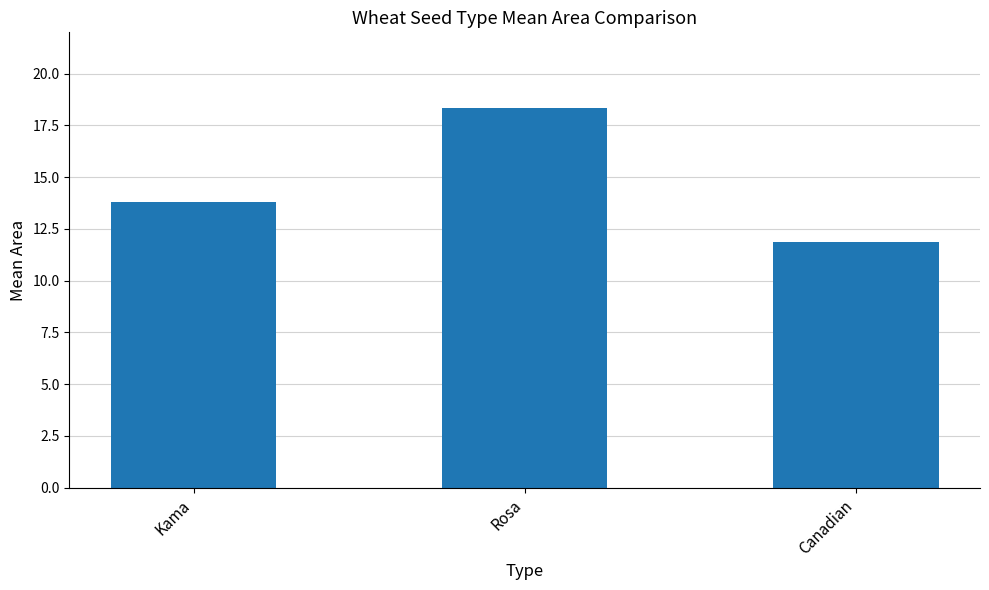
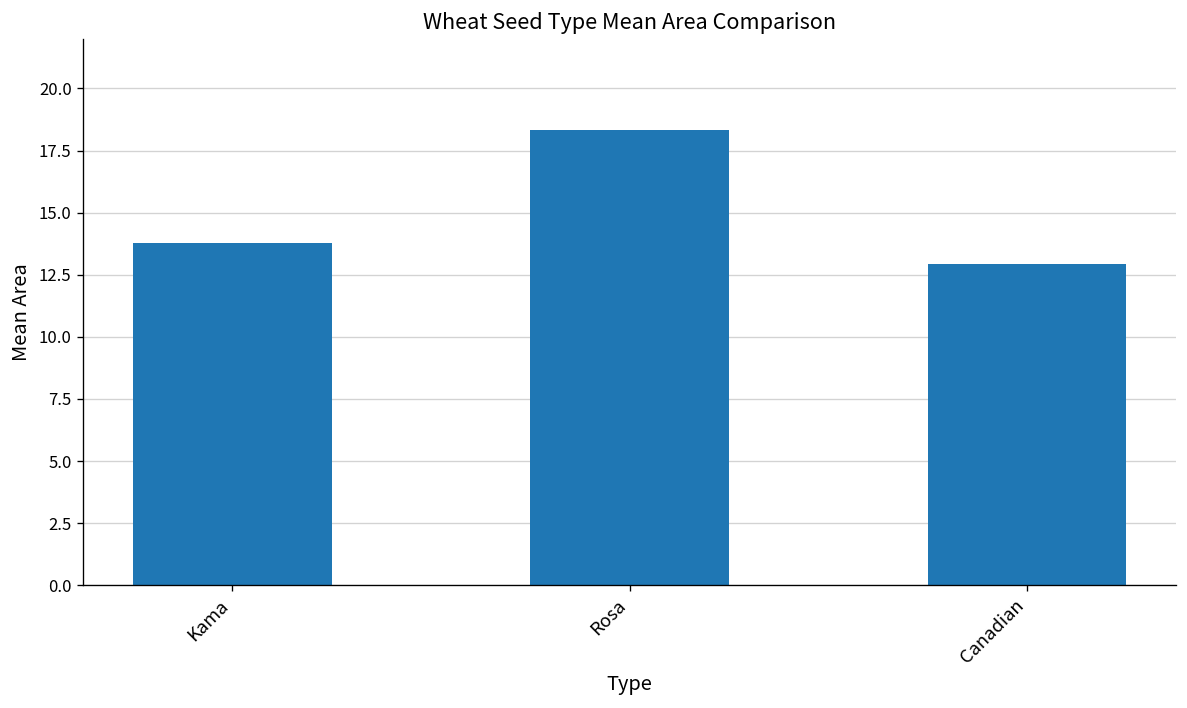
Canadian: 11.9 -> 12.9
